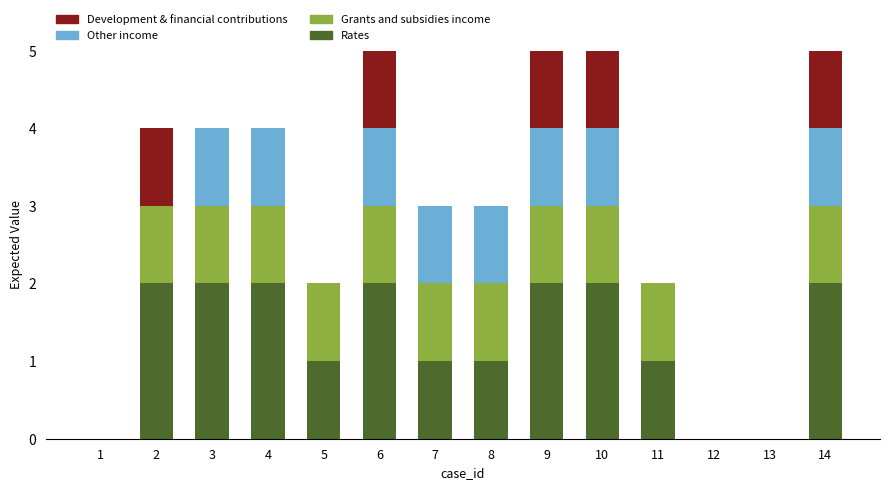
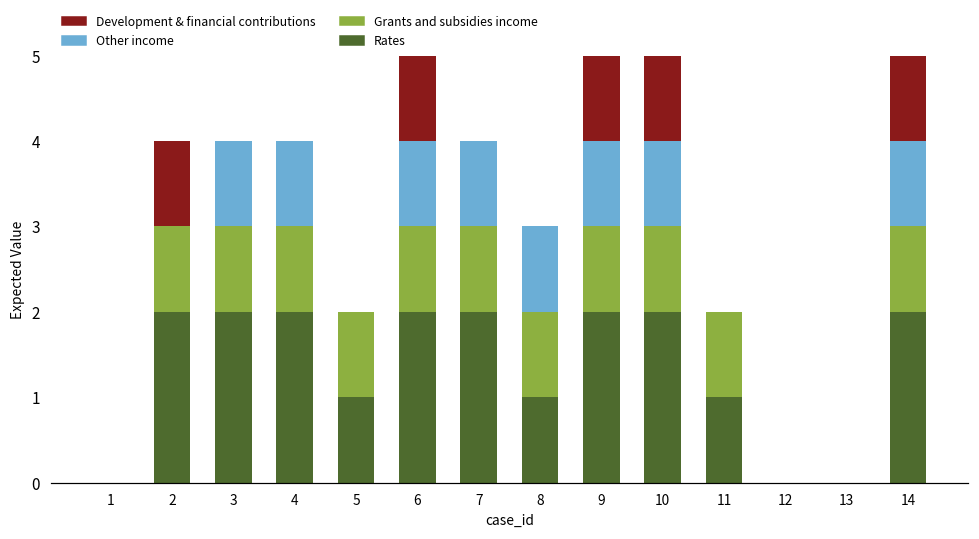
Rates, 7: 1 -> 2
